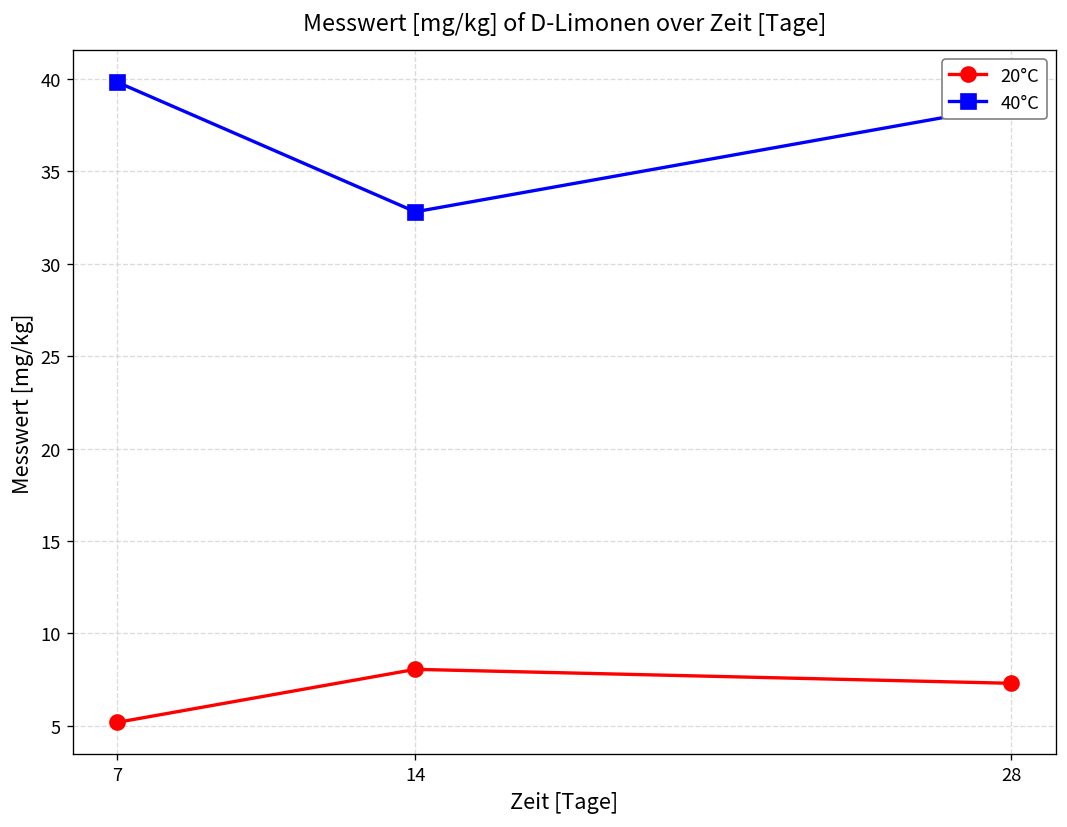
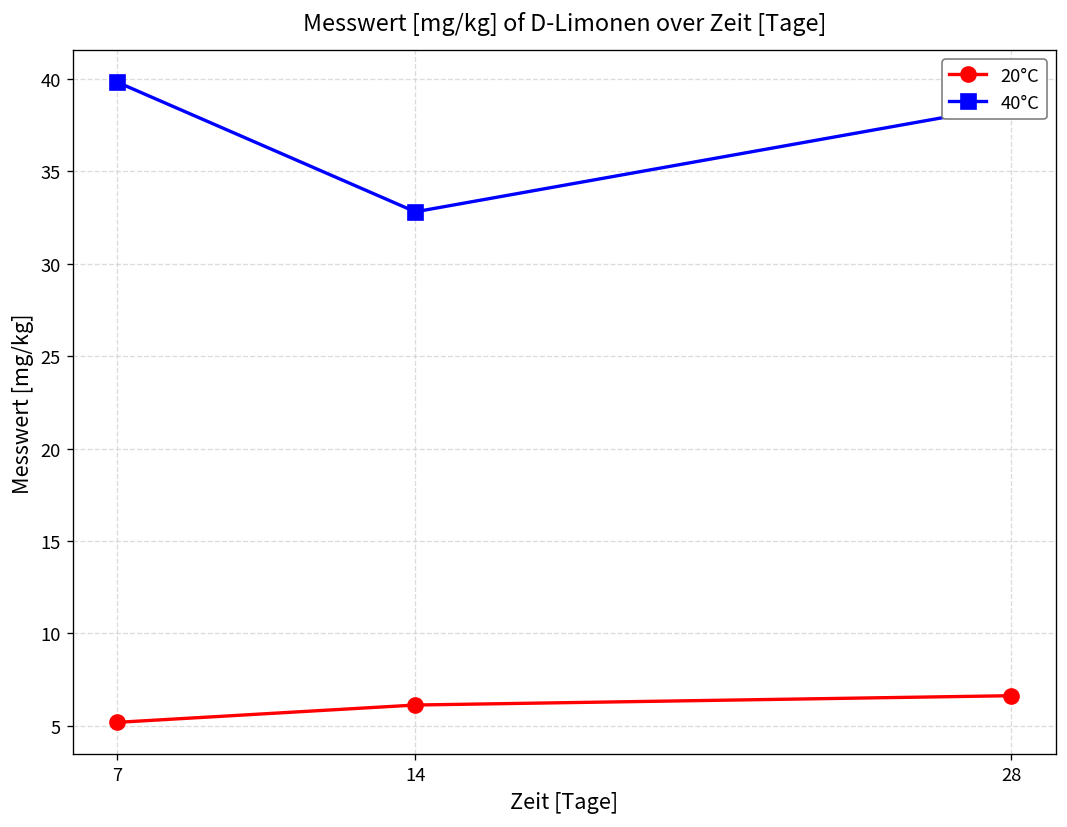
20°C, 14: 8.0 -> 6.1
20°C, 28: 7.3 -> 6.6
